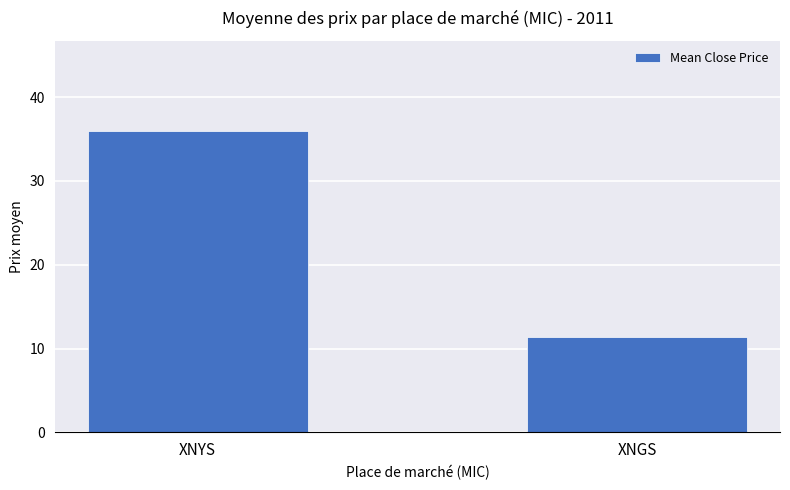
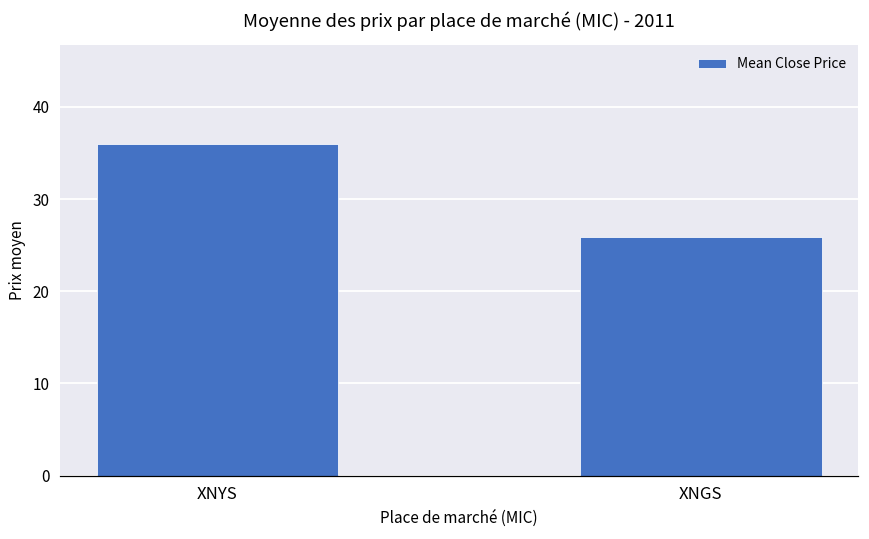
XNGS: 11 -> 26
